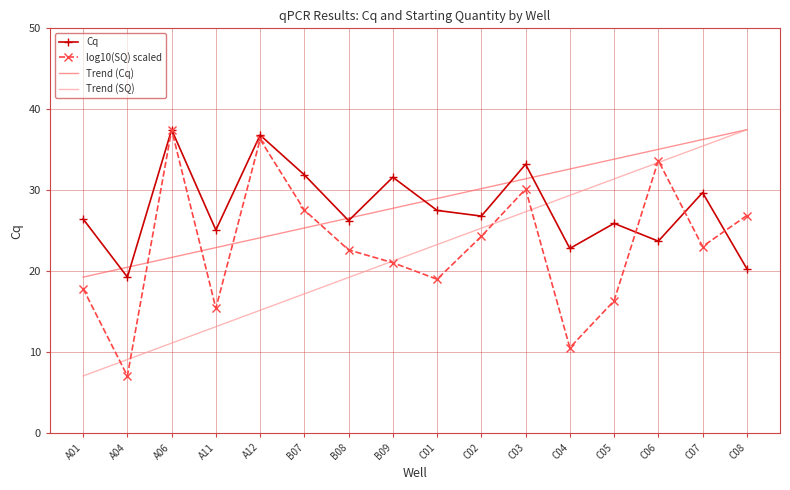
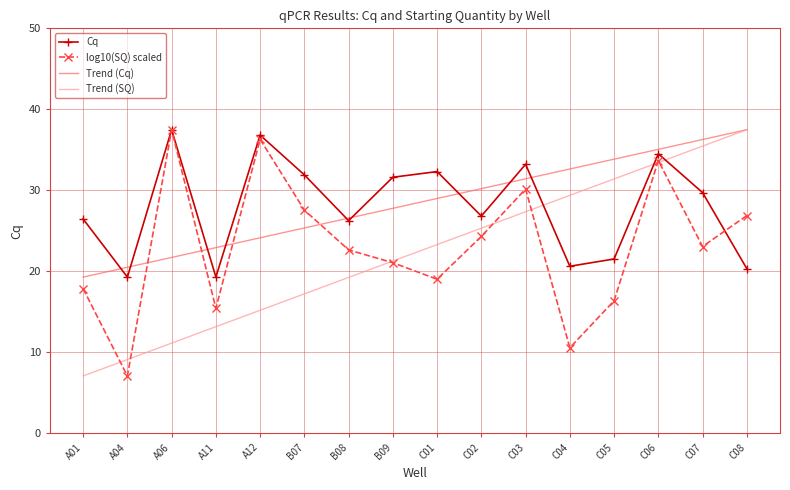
Cq, A11: 25 -> 19
Cq, C01: 28 -> 32
Cq, C04: 23 -> 21
Cq, C05: 26 -> 22
Cq, C06: 24 -> 35
